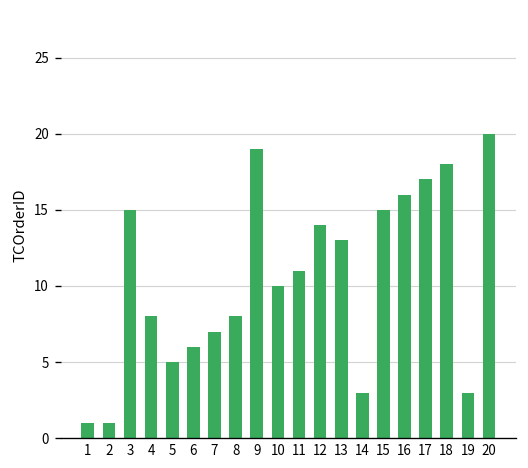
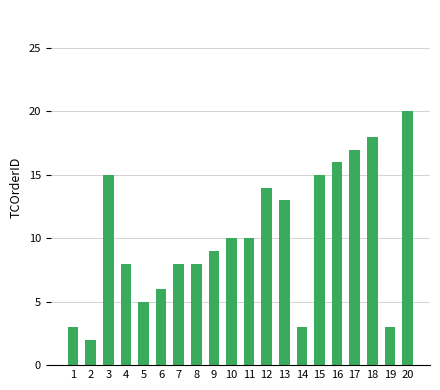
1: 1 -> 3
2: 1 -> 2
7: 7 -> 8
9: 19 -> 9
11: 11 -> 10
